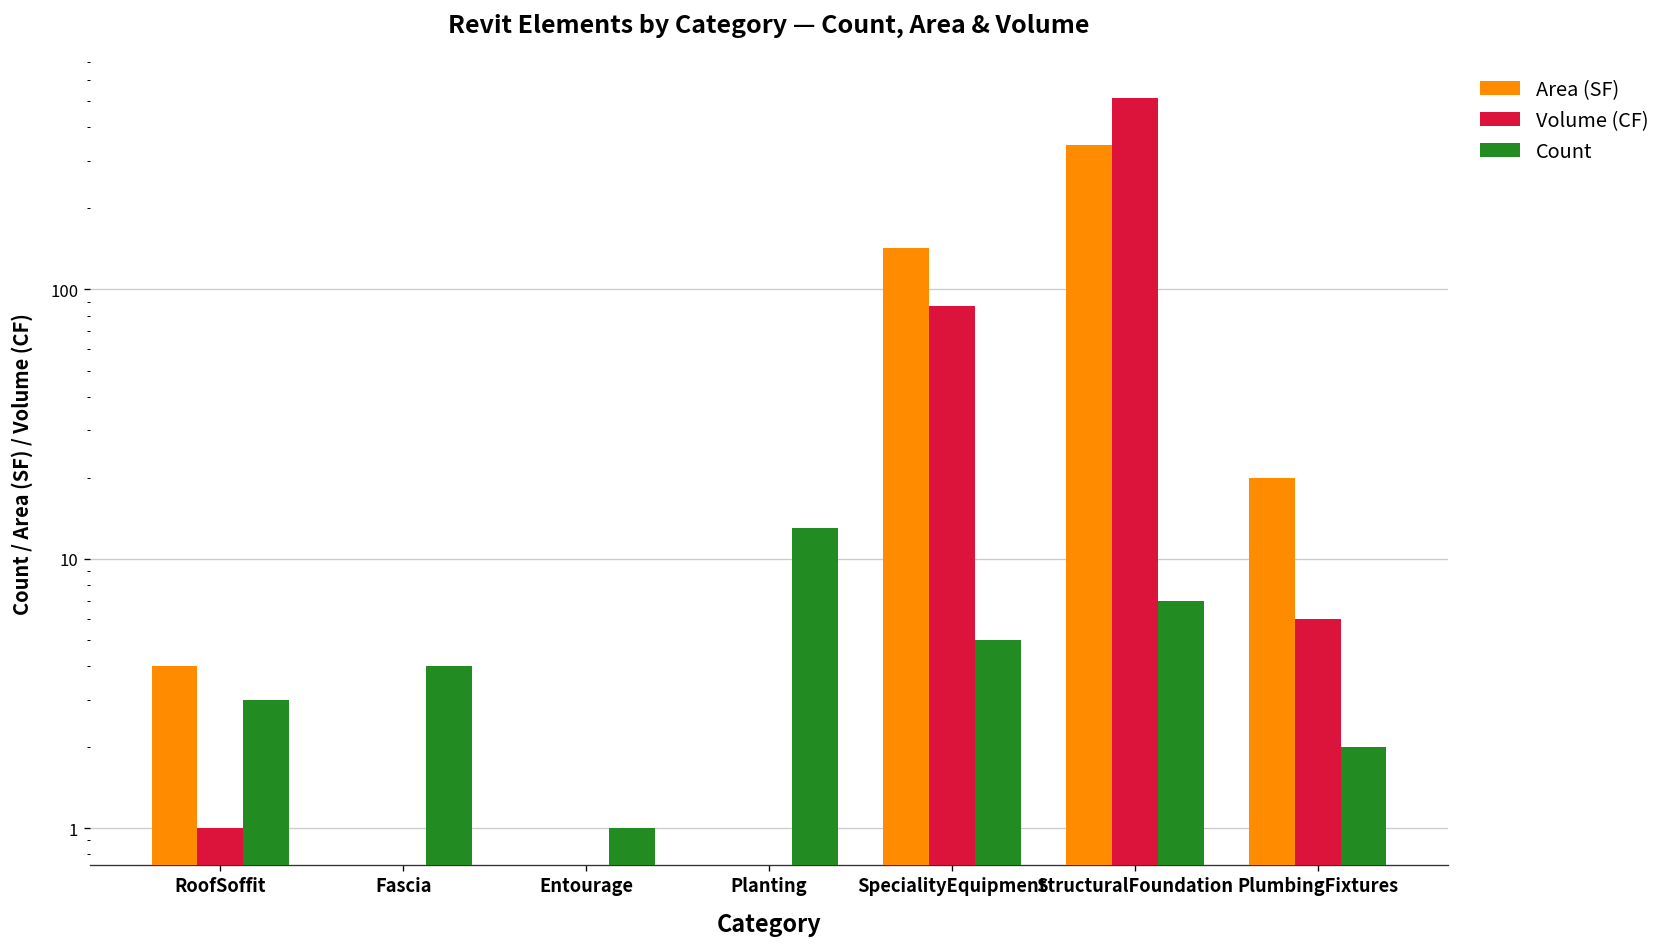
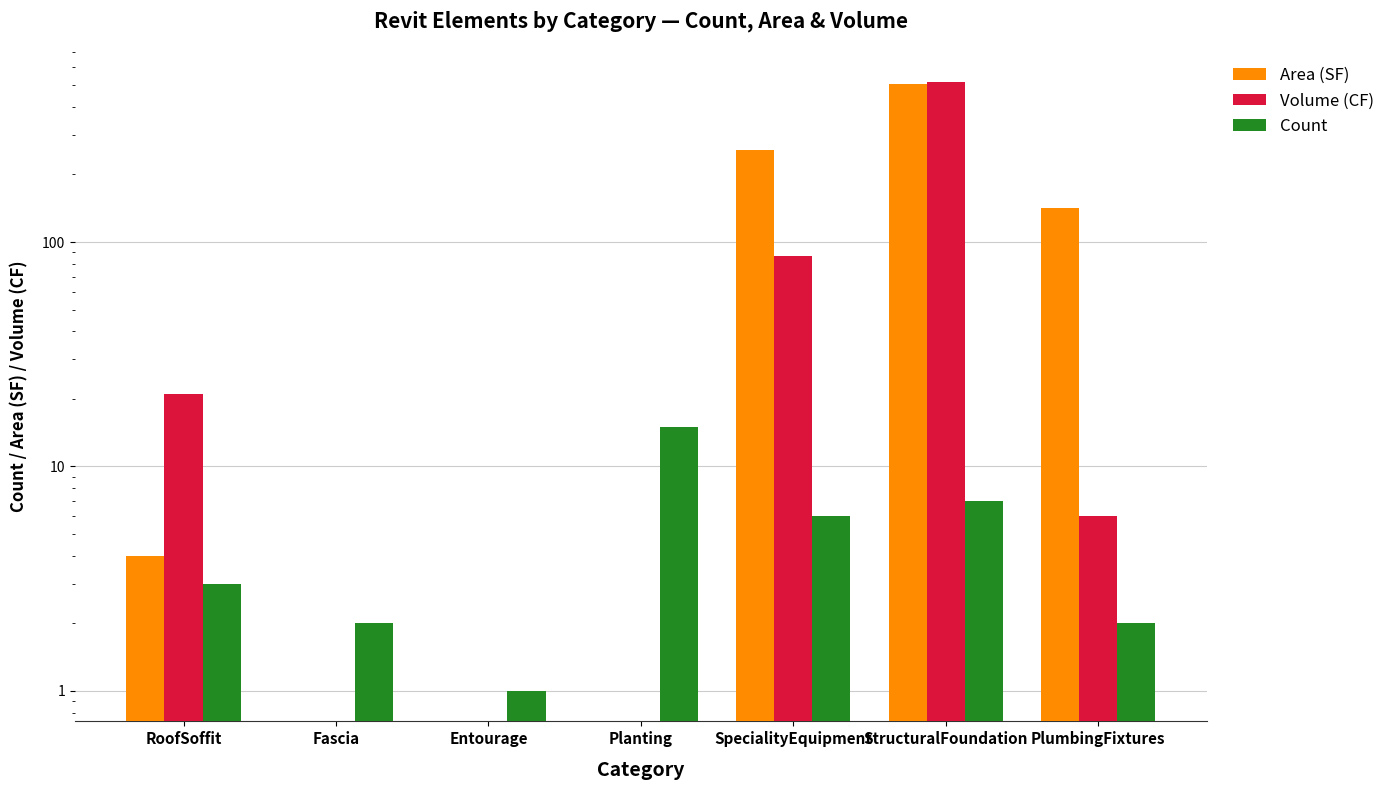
Volume (CF), RoofSoffit: 1 -> 21
Count, Fascia: 4 -> 2
Count, Planting: 13 -> 15
Area (SF), SpecialityEquipment: 140 -> 260
Count, SpecialityEquipment: 5 -> 6
Area (SF), StructuralFoundation: 340 -> 510
Area (SF), PlumbingFixtures: 20 -> 140
